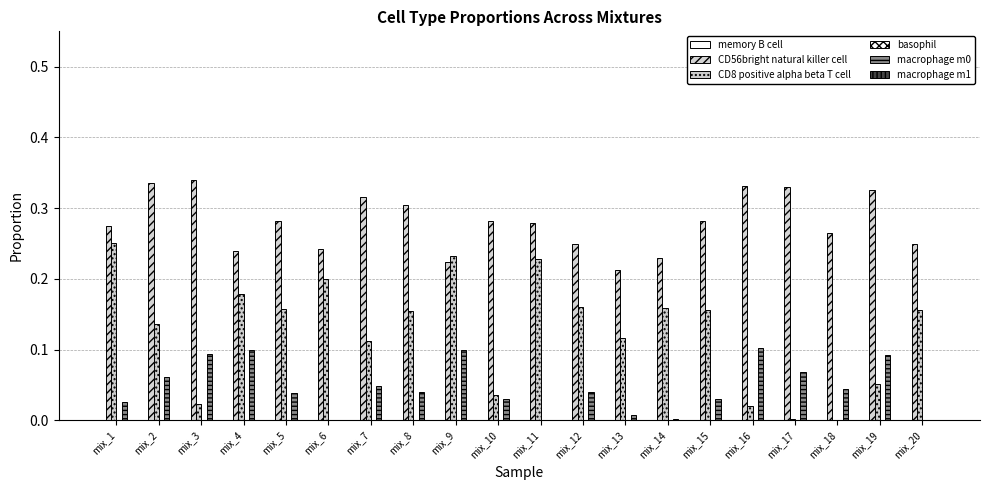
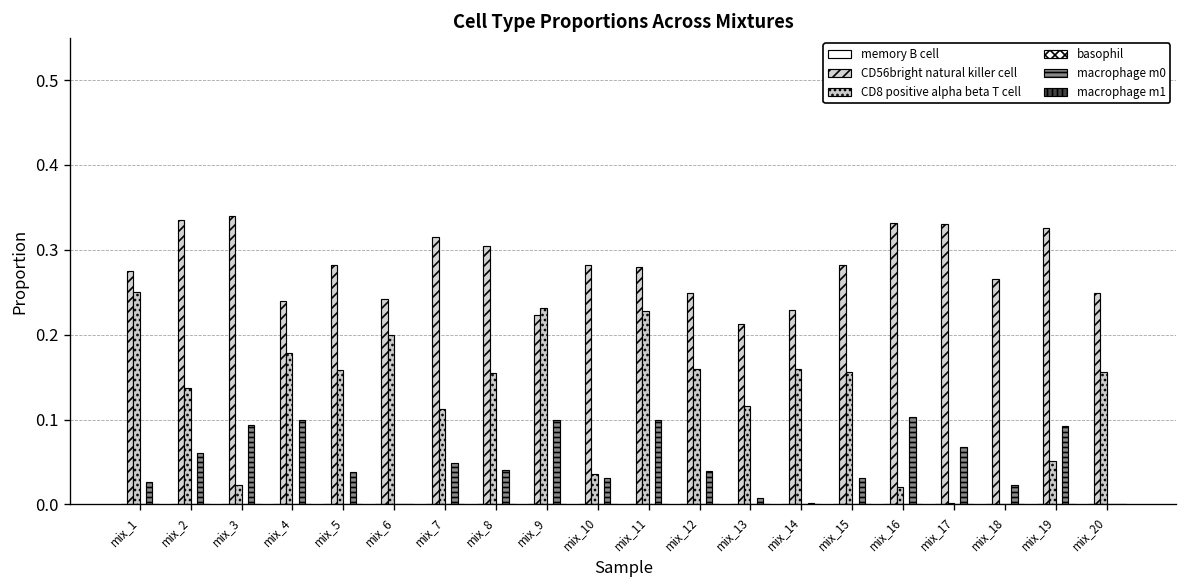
macrophage m0, mix_11: 0.0 -> 0.1
macrophage m0, mix_18: 0.04 -> 0.02
